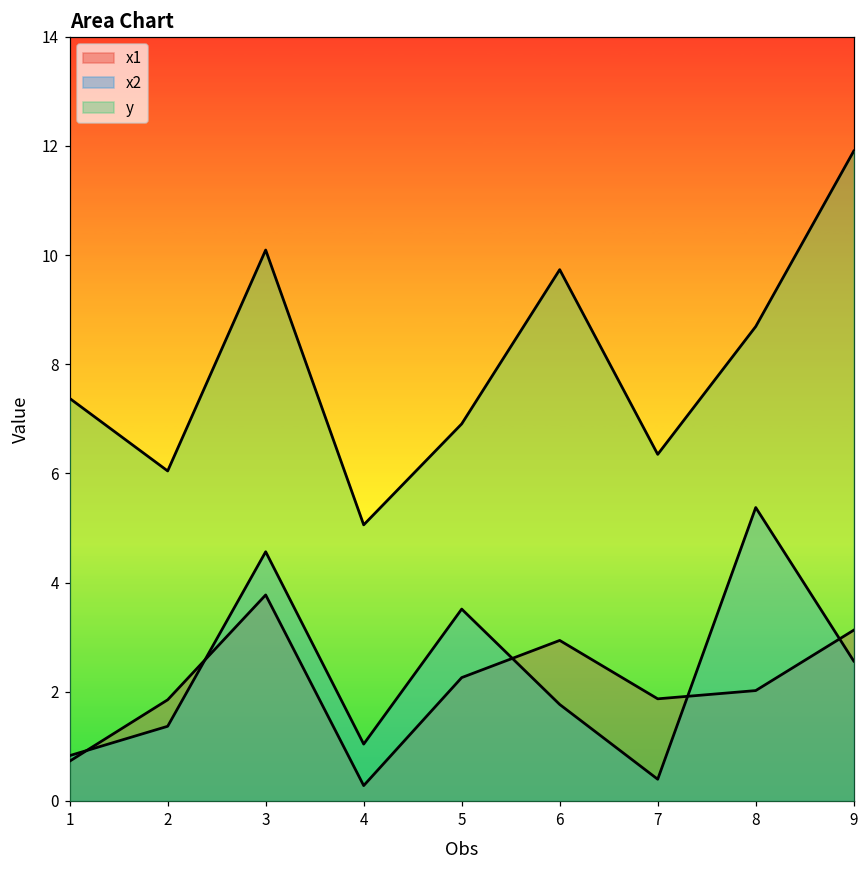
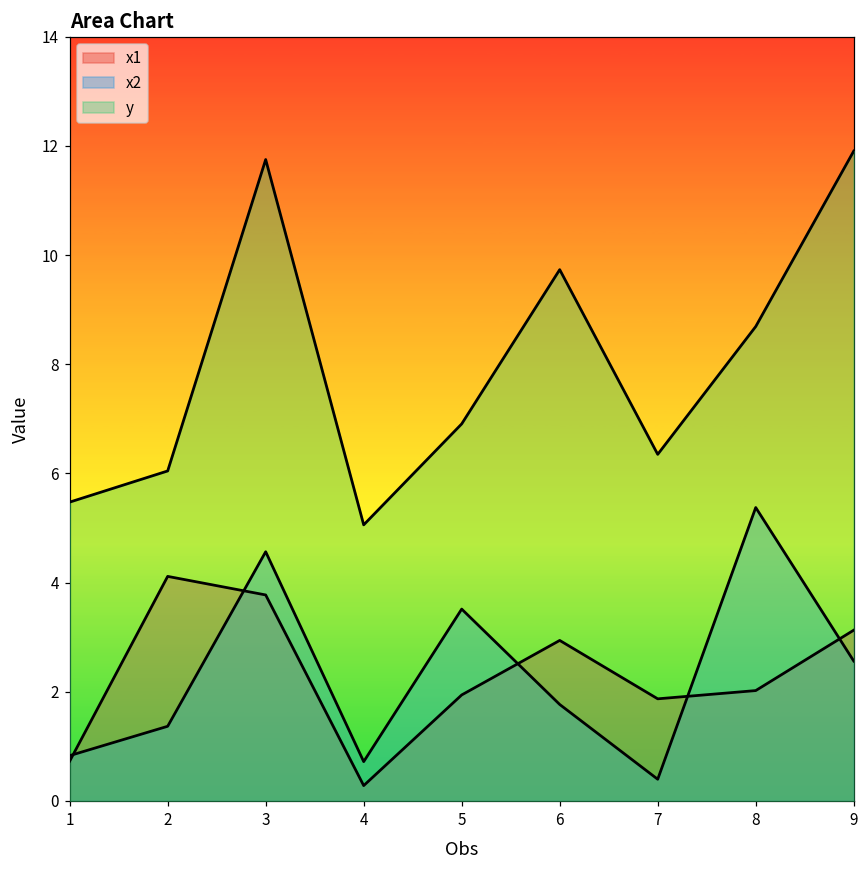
y, 1: 7.4 -> 5.5
x1, 2: 1.9 -> 4.1
y, 3: 10.1 -> 11.7
x2, 4: 1.0 -> 0.7
x1, 5: 2.3 -> 1.9
